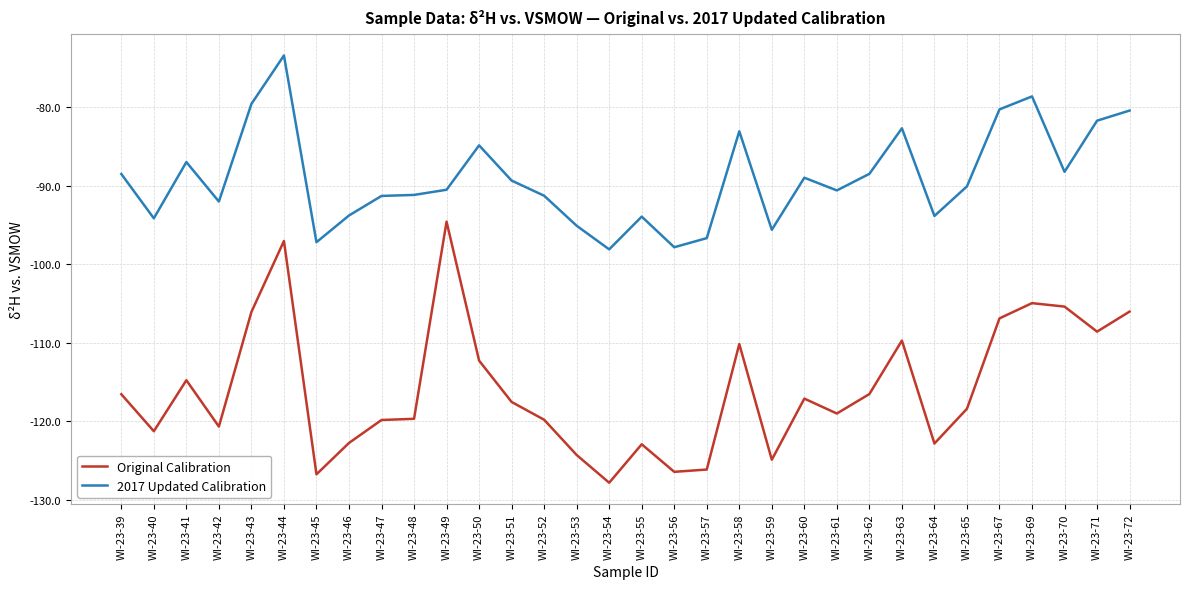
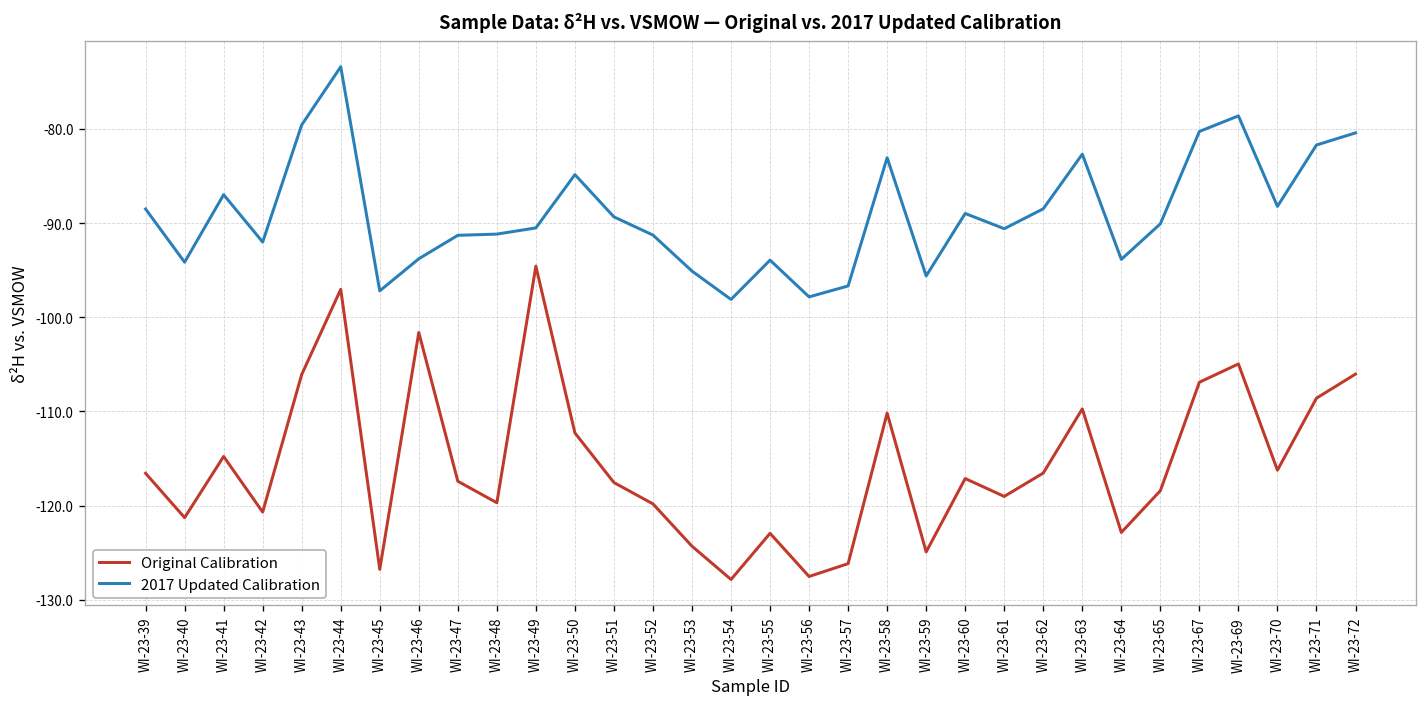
Original Calibration, WI-23-46: -123 -> -102
Original Calibration, WI-23-47: -120 -> -117
Original Calibration, WI-23-56: -126 -> -128
Original Calibration, WI-23-70: -105 -> -116
